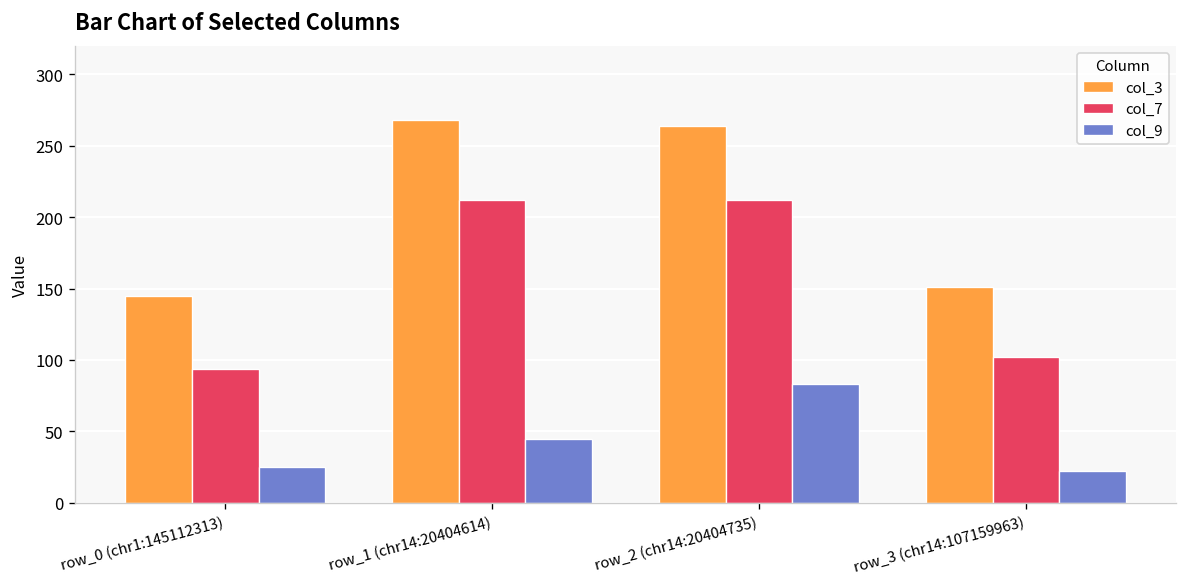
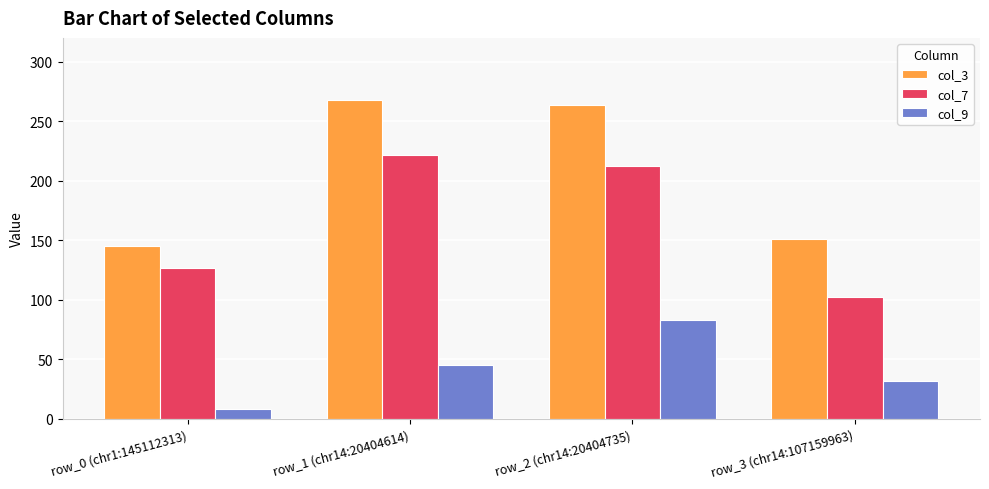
col_7, row_0 (chr1:145112313): 94 -> 127
col_9, row_0 (chr1:145112313): 25 -> 8
col_7, row_1 (chr14:20404614): 212 -> 222
col_9, row_3 (chr14:107159963): 22 -> 32
